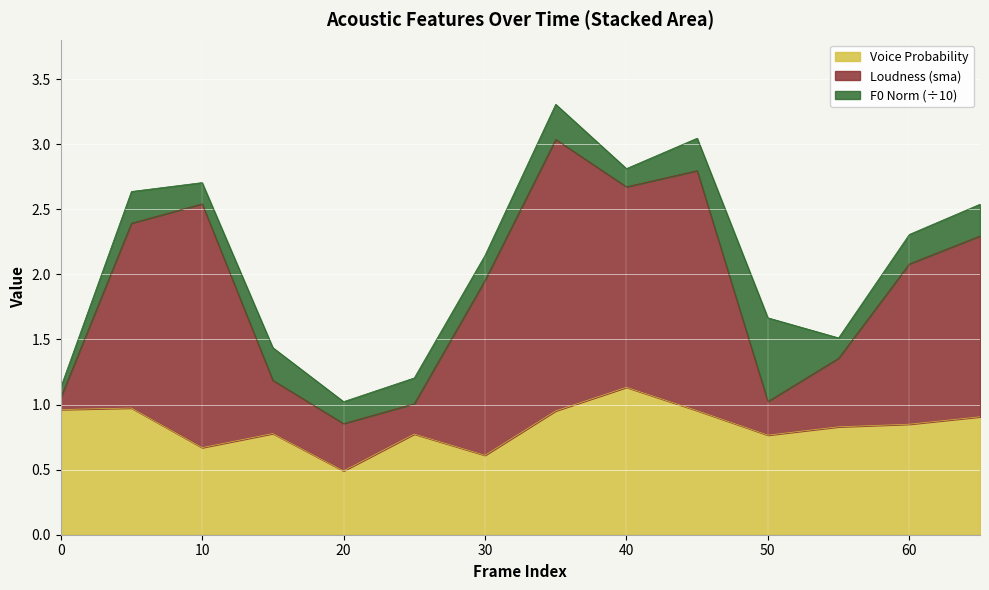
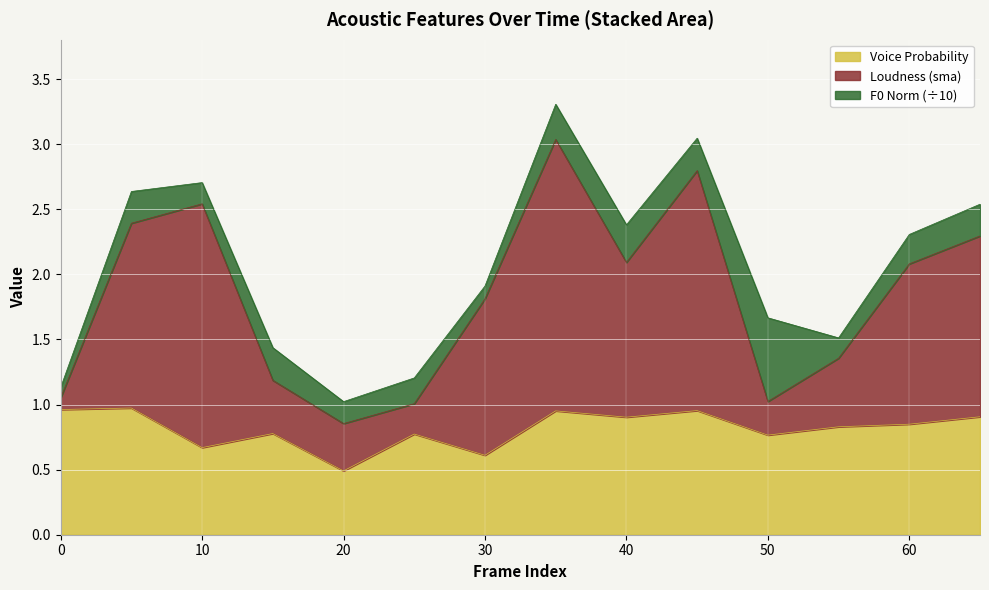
Loudness (sma), 30: 1.34 -> 1.20
F0 Norm (÷10), 30: 0.19 -> 0.10
Voice Probability, 40: 1.13 -> 0.90
Loudness (sma), 40: 1.54 -> 1.19
F0 Norm (÷10), 40: 0.14 -> 0.29
